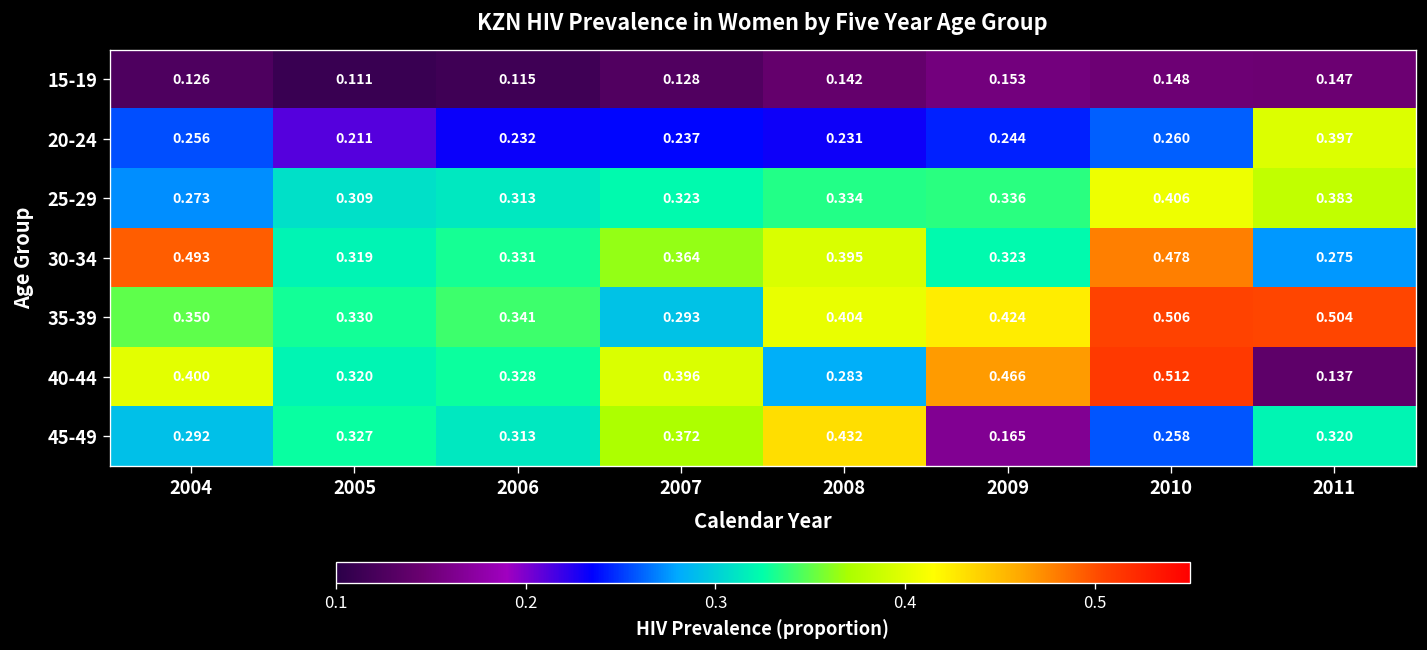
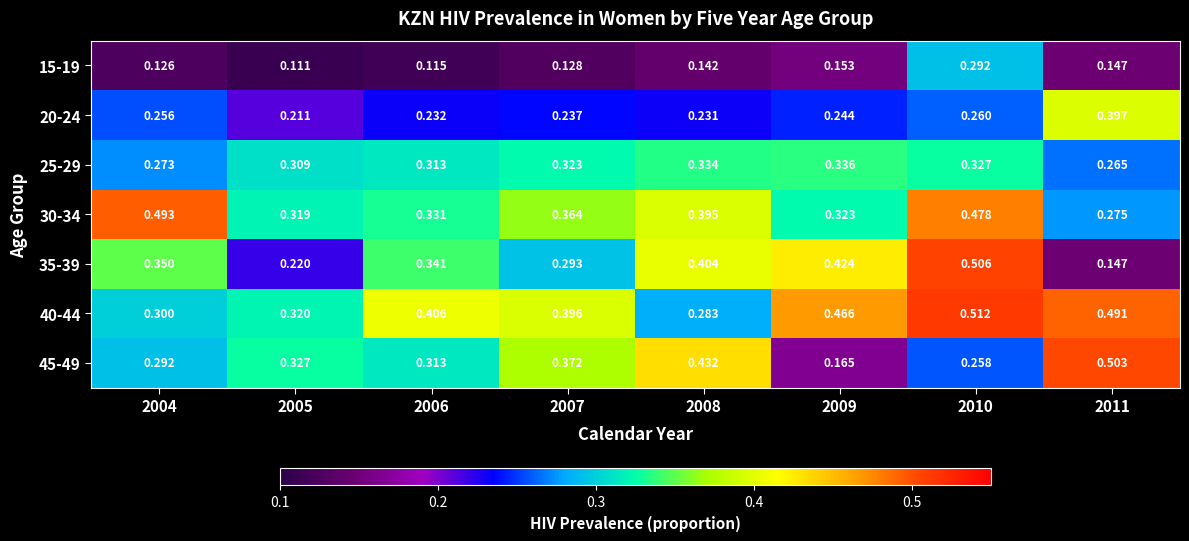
15-19, 2010: 0.148 -> 0.292
25-29, 2010: 0.406 -> 0.327
25-29, 2011: 0.383 -> 0.265
35-39, 2005: 0.330 -> 0.220
35-39, 2011: 0.504 -> 0.147
40-44, 2004: 0.400 -> 0.300
40-44, 2006: 0.328 -> 0.406
40-44, 2011: 0.137 -> 0.491
45-49, 2011: 0.320 -> 0.503
